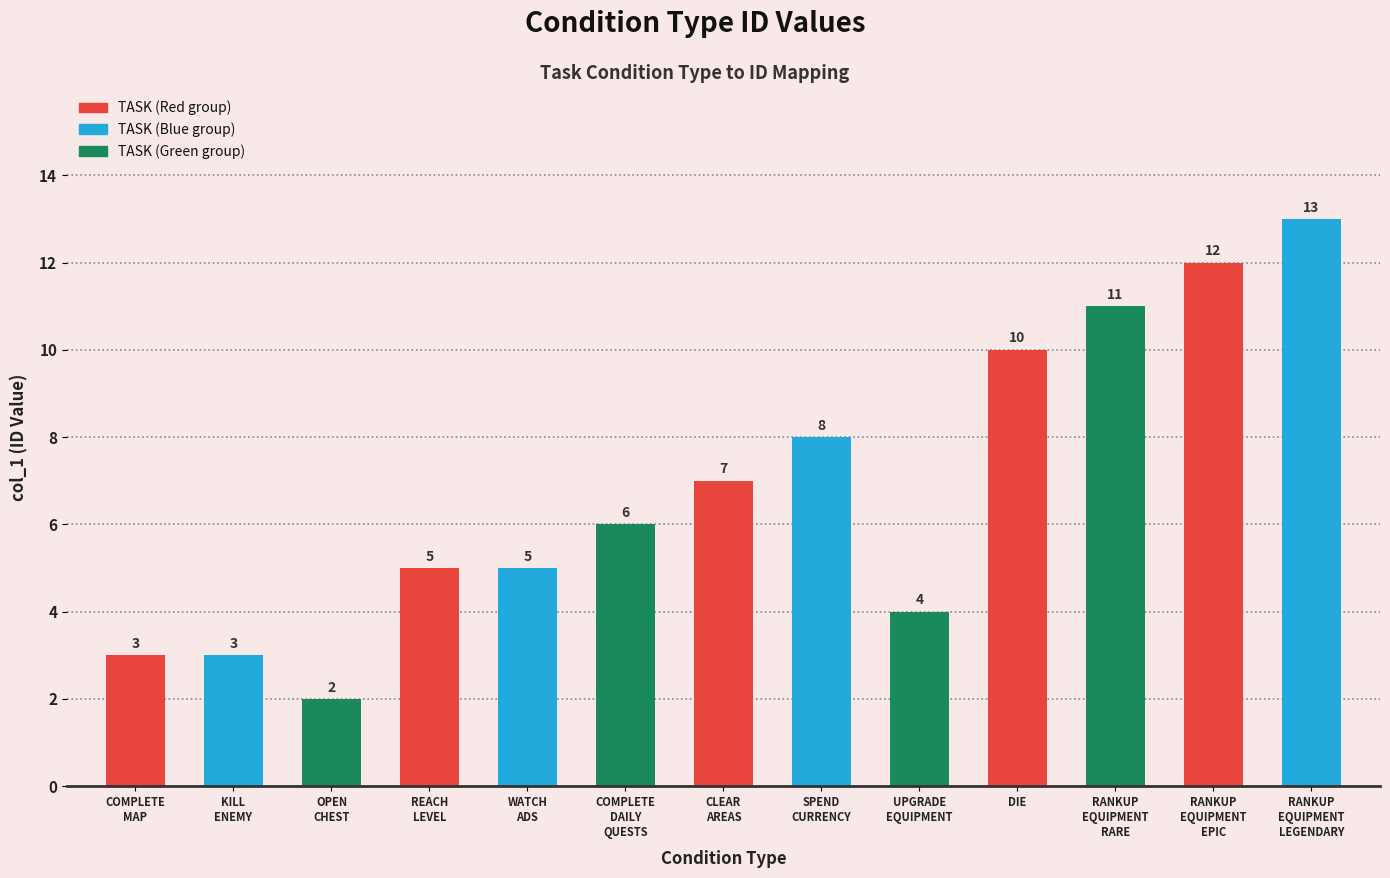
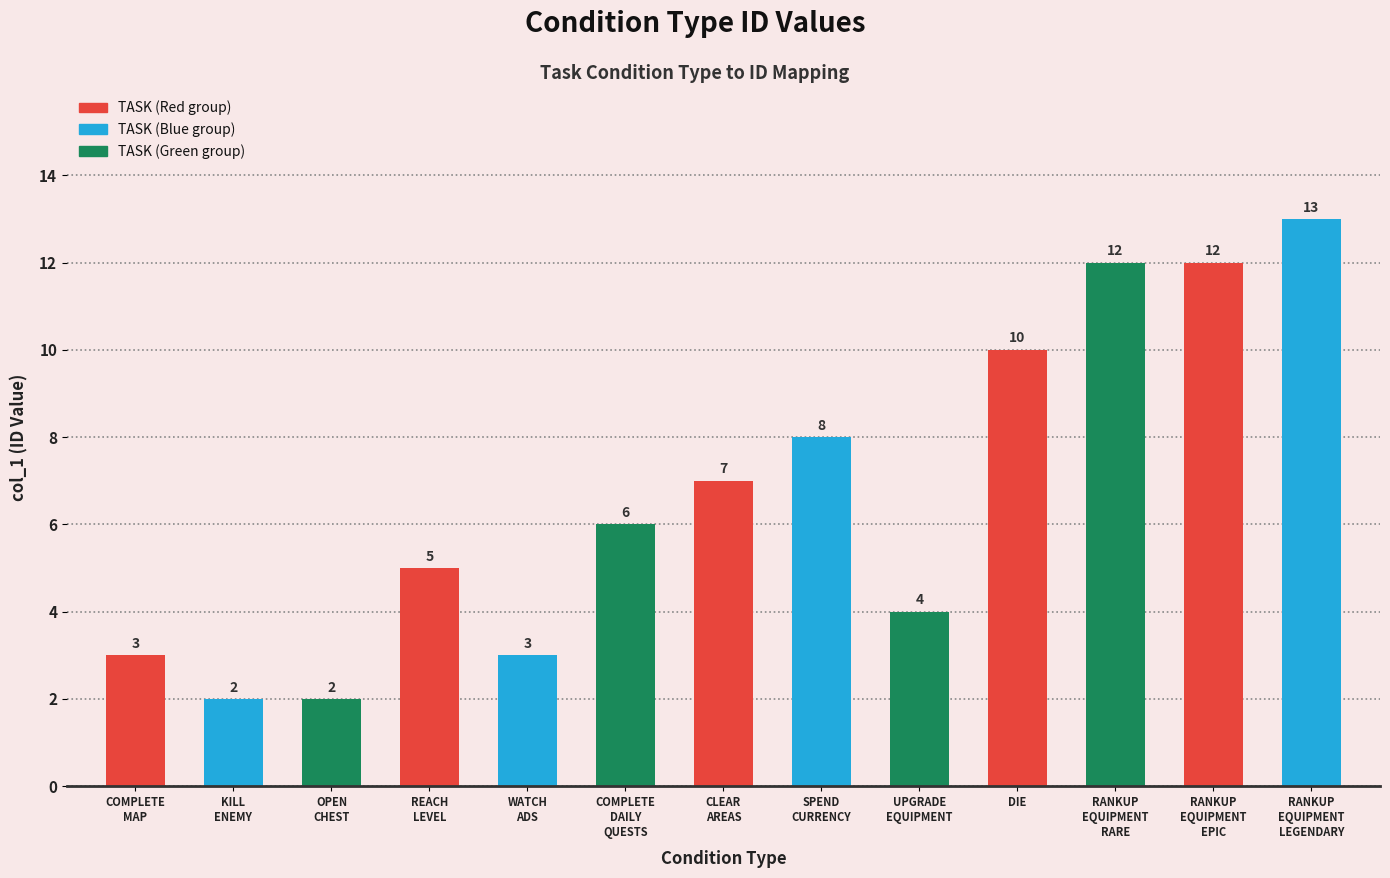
KILL ENEMY: 3 -> 2
WATCH ADS: 5 -> 3
RANKUP EQUIPMENT RARE: 11 -> 12
